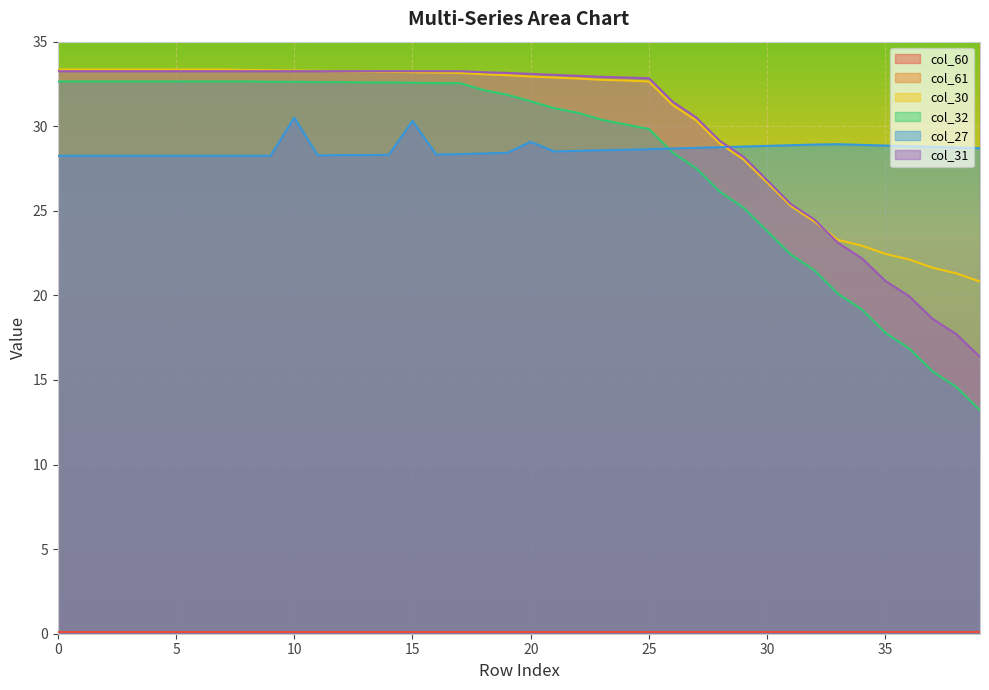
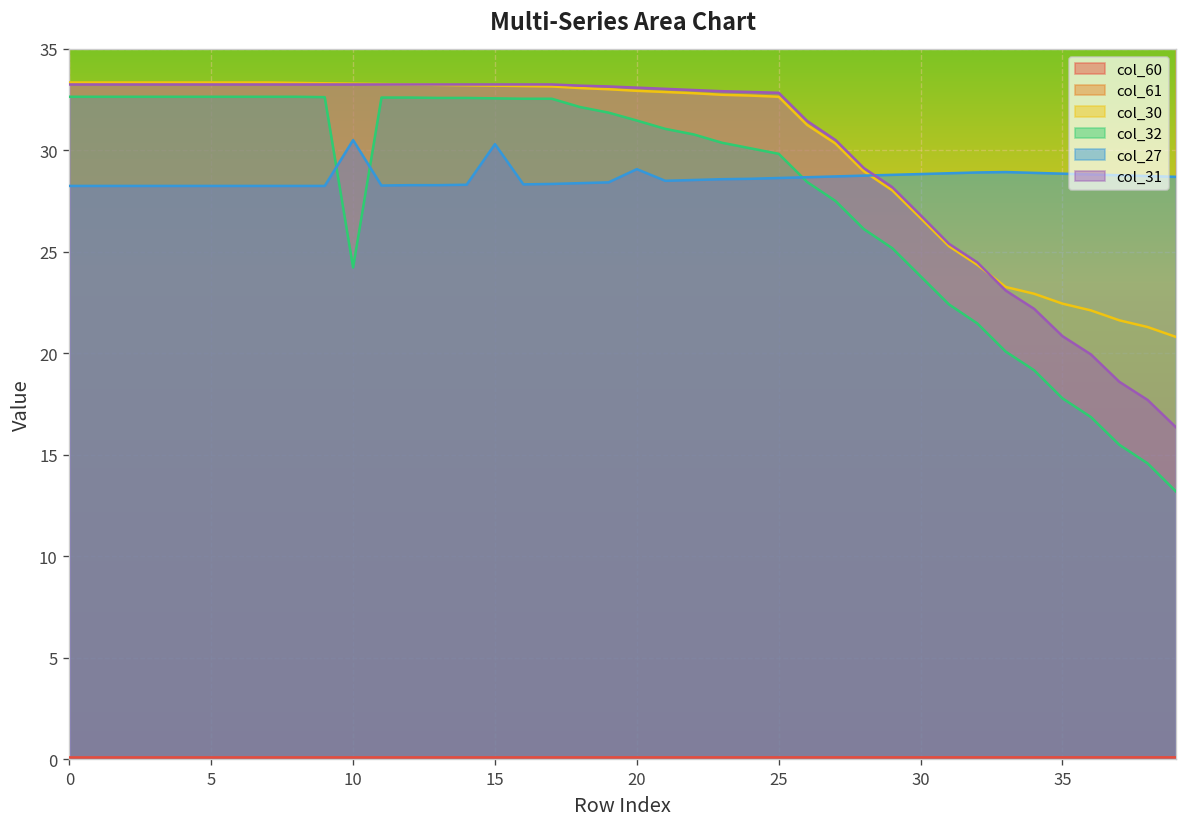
col_32, 10: 32.6 -> 24.2
